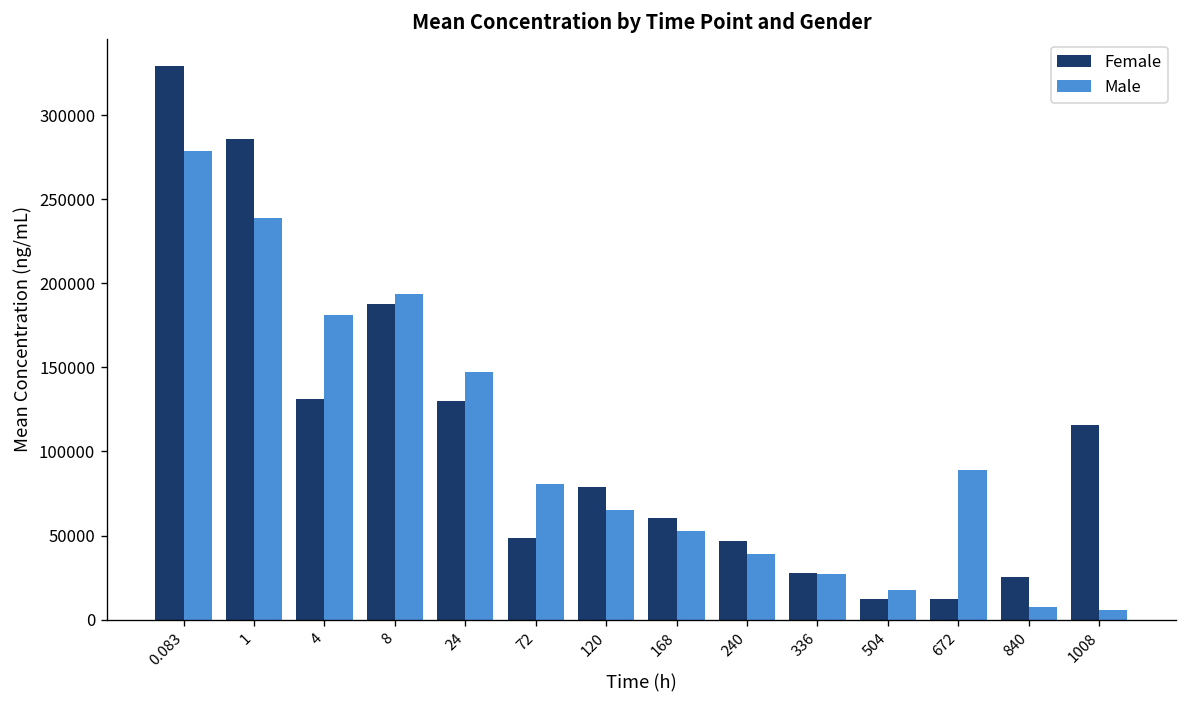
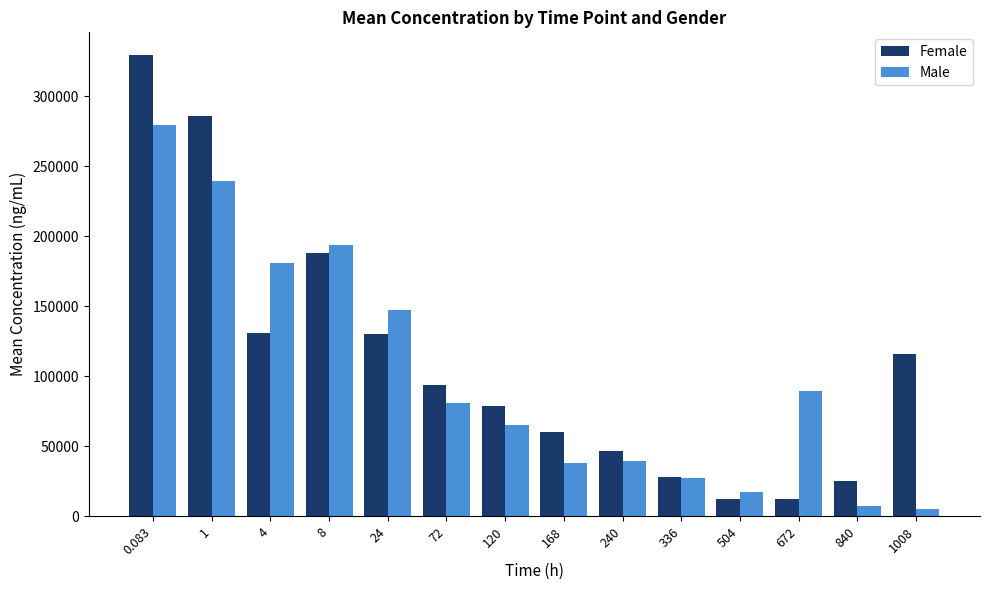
Female, 72: 48000 -> 93000
Male, 168: 53000 -> 38000
